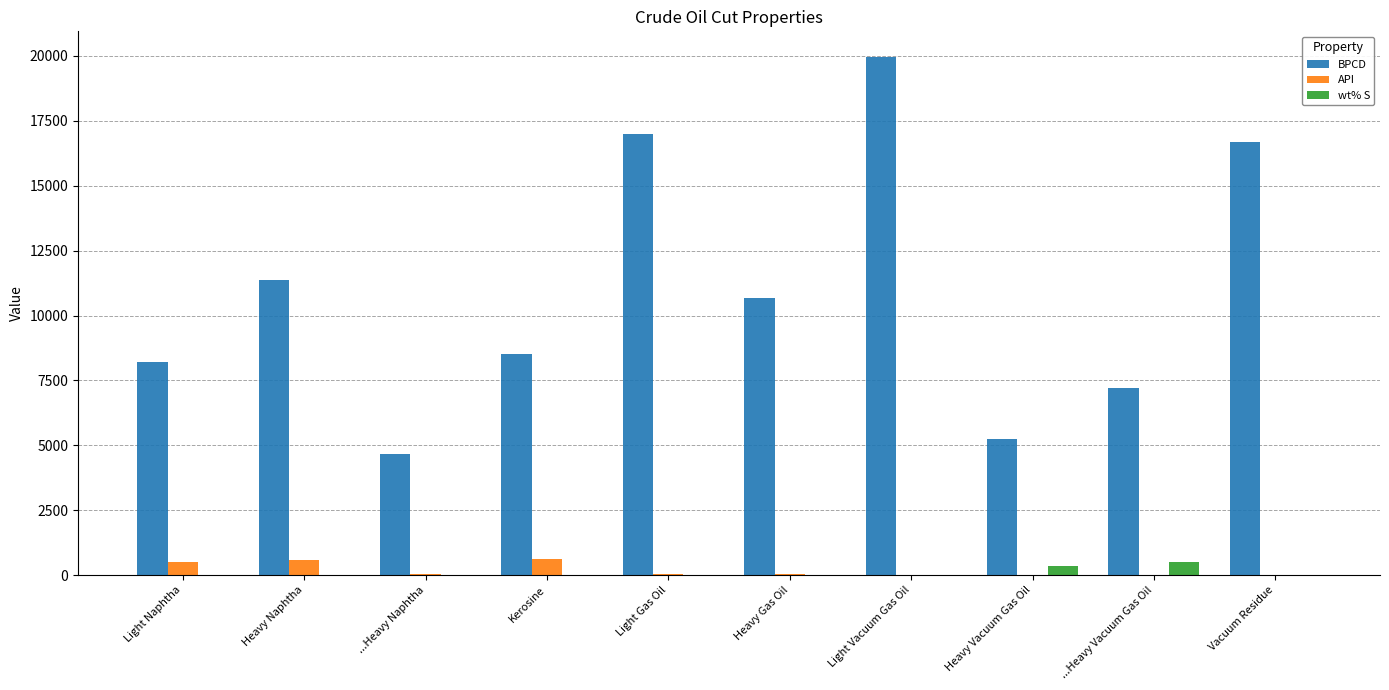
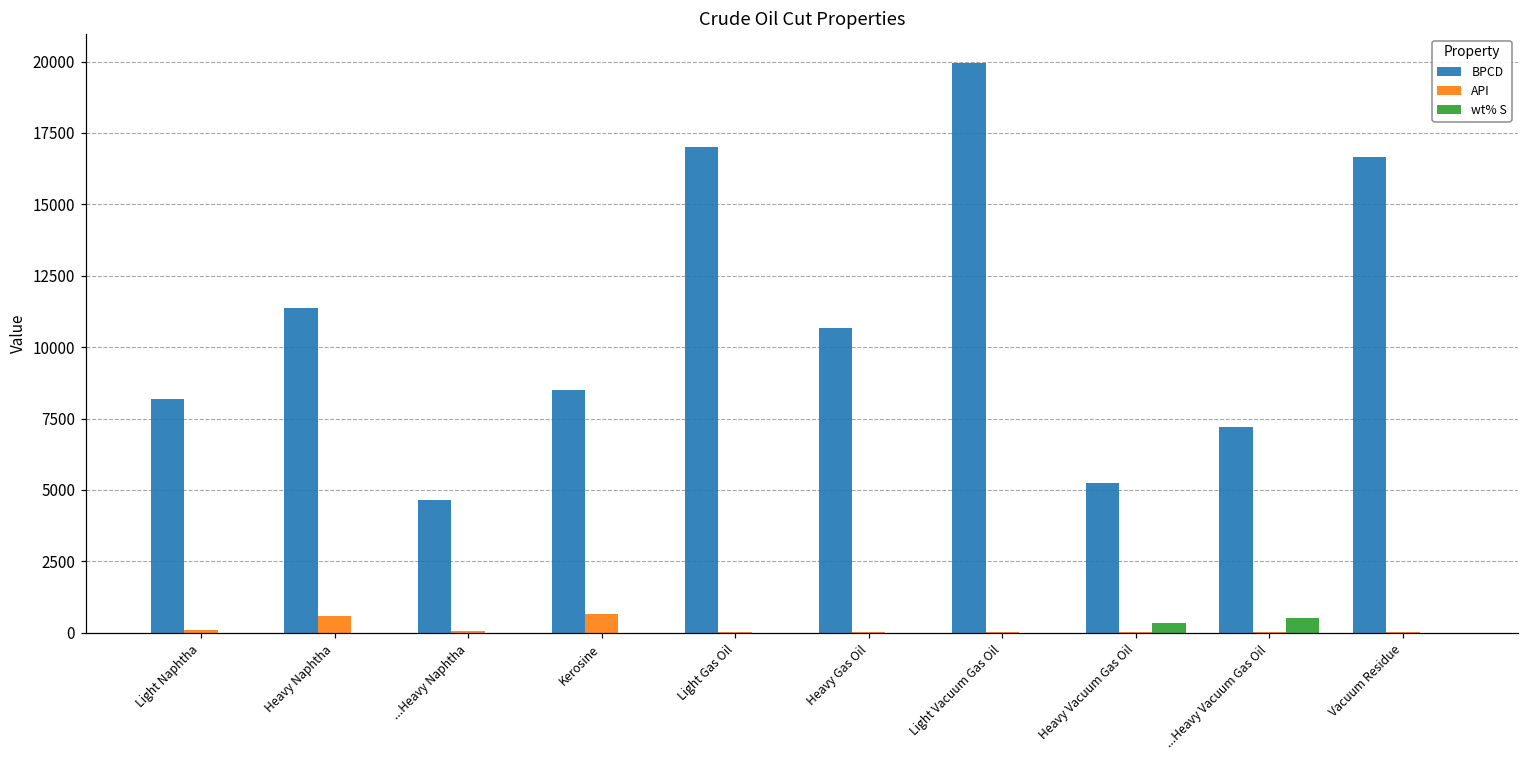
API, Light Naphtha: 500 -> 100
